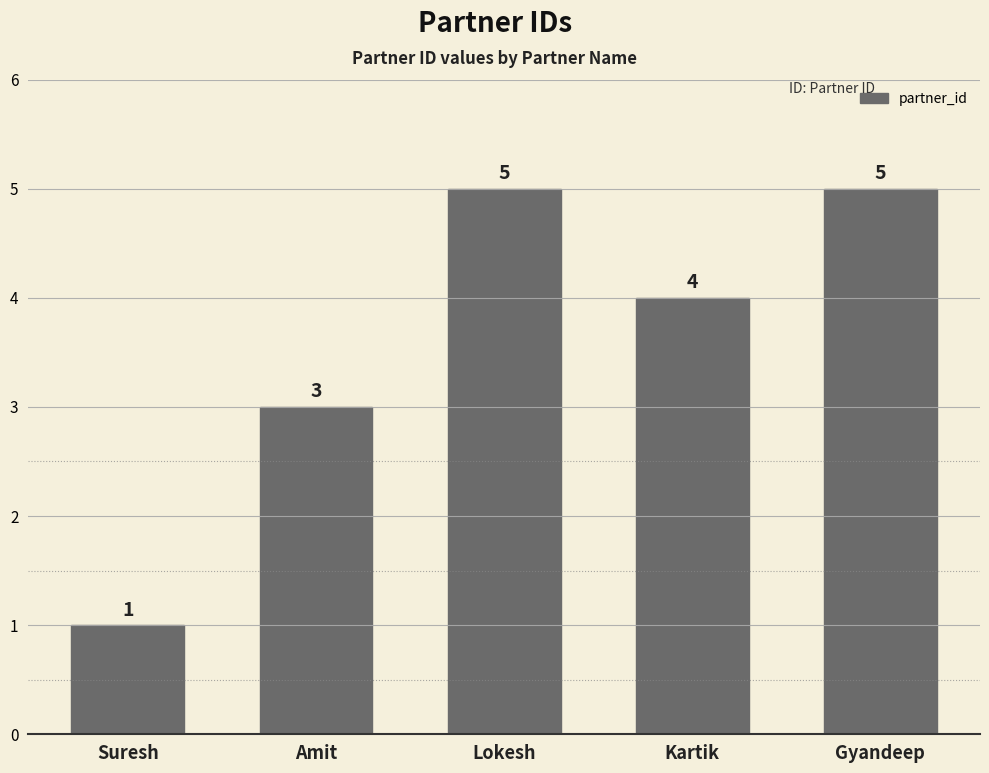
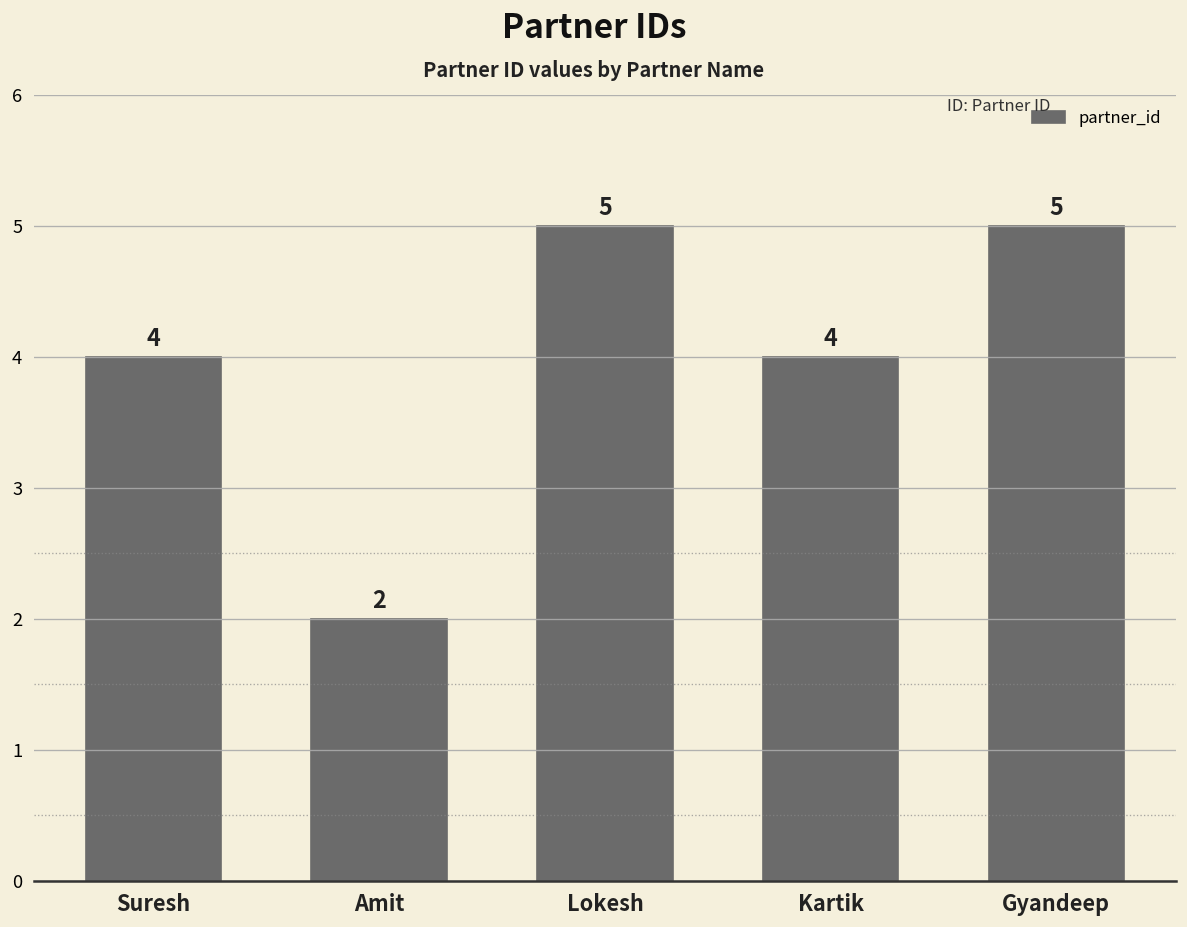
Suresh: 1 -> 4
Amit: 3 -> 2
